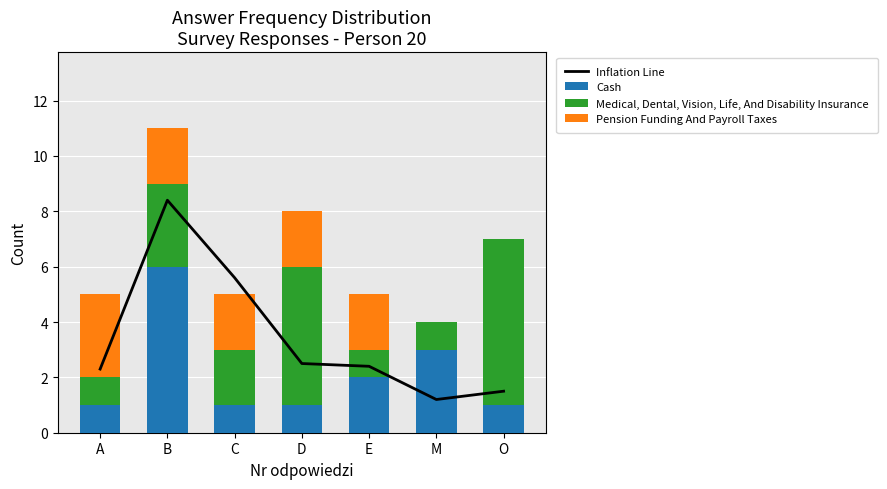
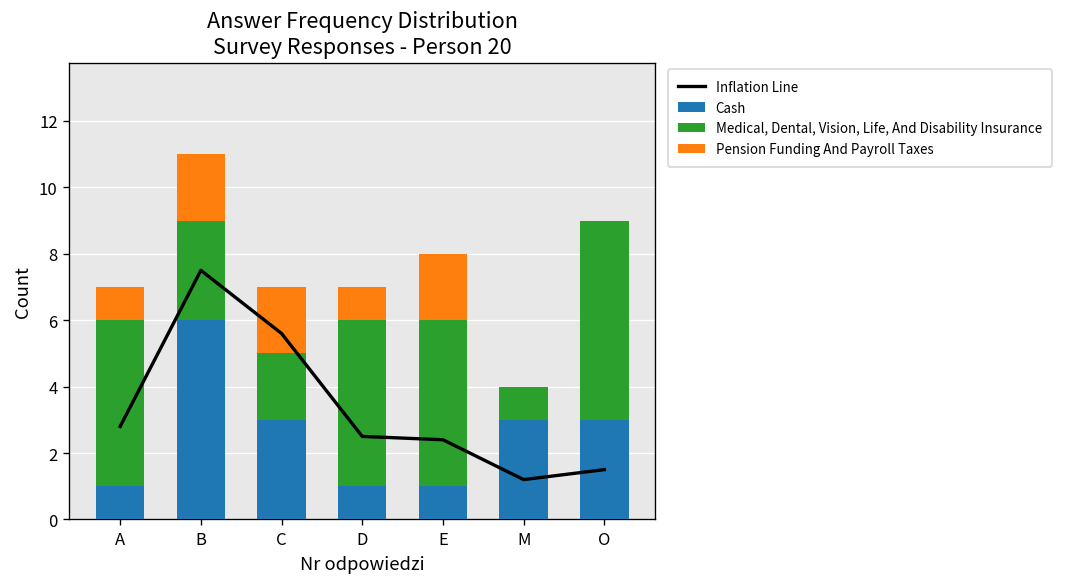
Inflation Line, A: 2.3 -> 2.8
Medical, Dental, Vision, Life, And Disability Insurance, A: 1 -> 5
Pension Funding And Payroll Taxes, A: 3 -> 1
Inflation Line, B: 8.4 -> 7.5
Cash, C: 1 -> 3
Pension Funding And Payroll Taxes, D: 2 -> 1
Cash, E: 2 -> 1
Medical, Dental, Vision, Life, And Disability Insurance, E: 1 -> 5
Cash, O: 1 -> 3
